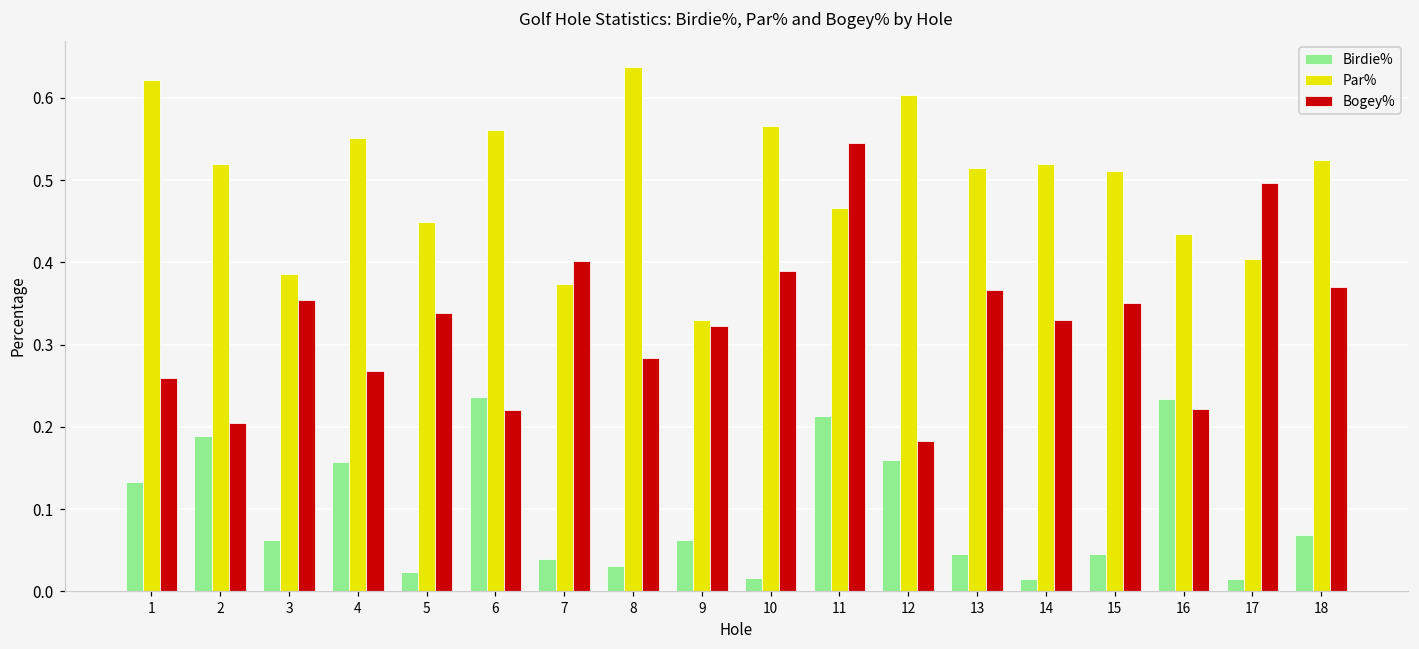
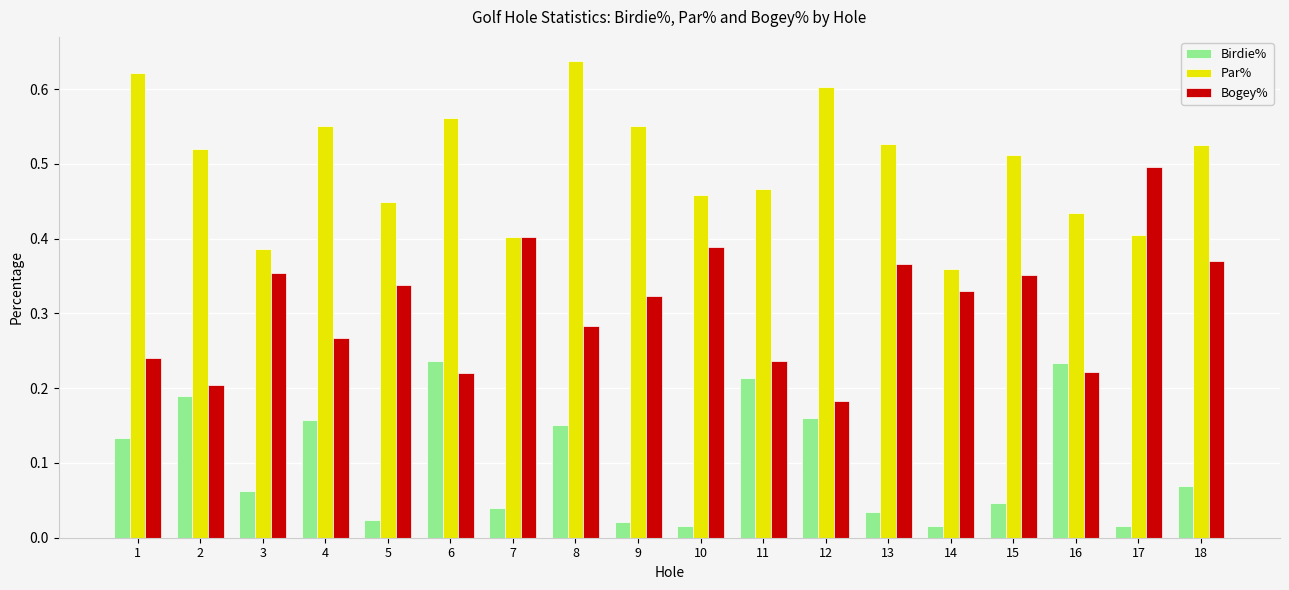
Bogey%, 1: 0.26 -> 0.24
Par%, 7: 0.37 -> 0.40
Birdie%, 8: 0.03 -> 0.15
Birdie%, 9: 0.06 -> 0.02
Par%, 9: 0.33 -> 0.55
Par%, 10: 0.57 -> 0.46
Bogey%, 11: 0.55 -> 0.24
Birdie%, 13: 0.05 -> 0.03
Par%, 13: 0.51 -> 0.53
Par%, 14: 0.52 -> 0.36
